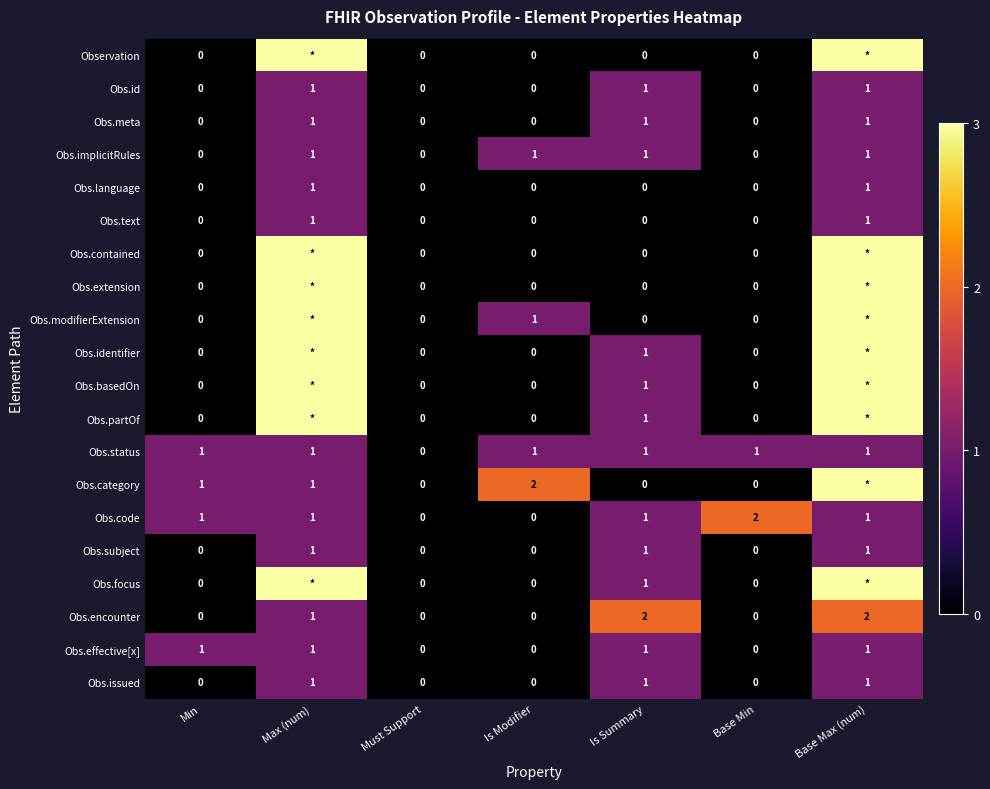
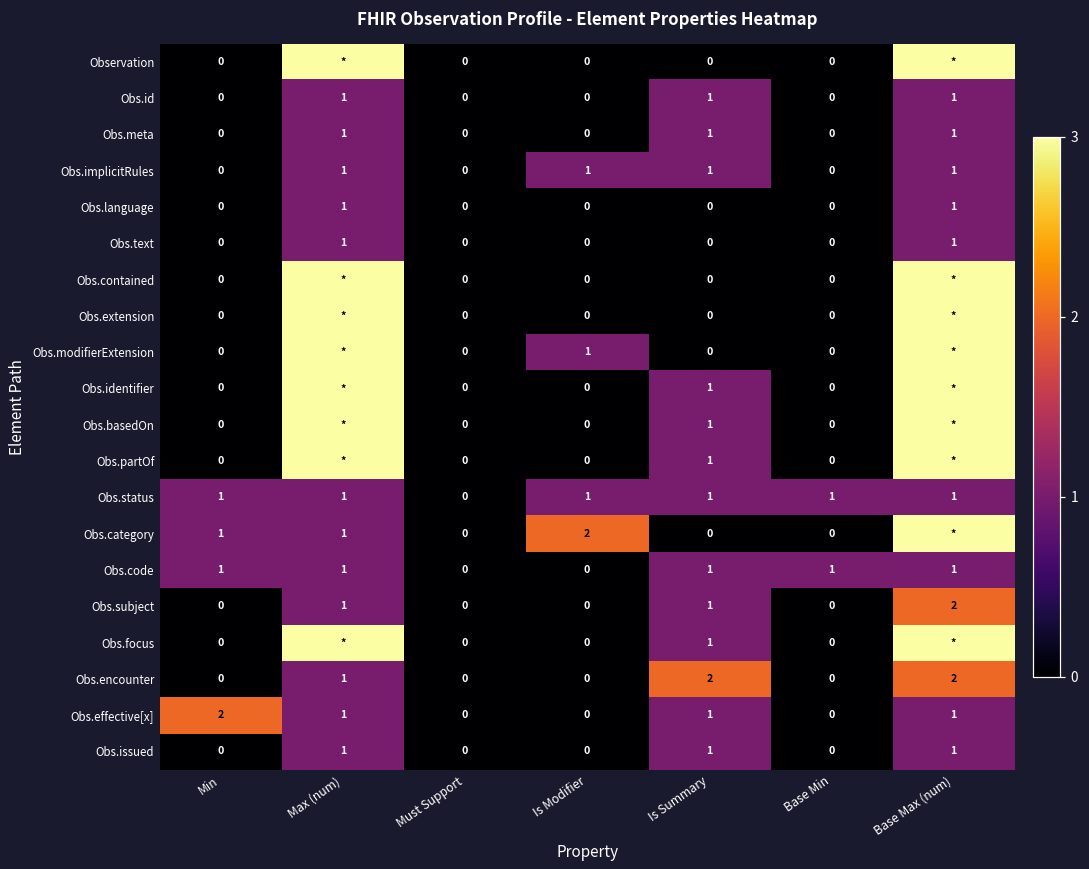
Obs.code, Base Min: 2 -> 1
Obs.subject, Base Max (num): 1 -> 2
Obs.effective[x], Min: 1 -> 2
